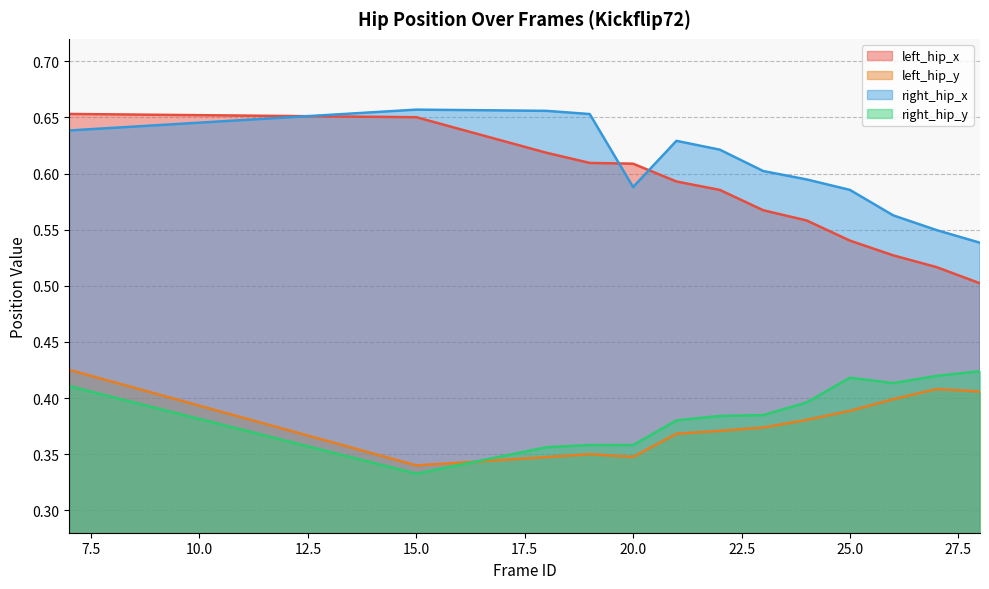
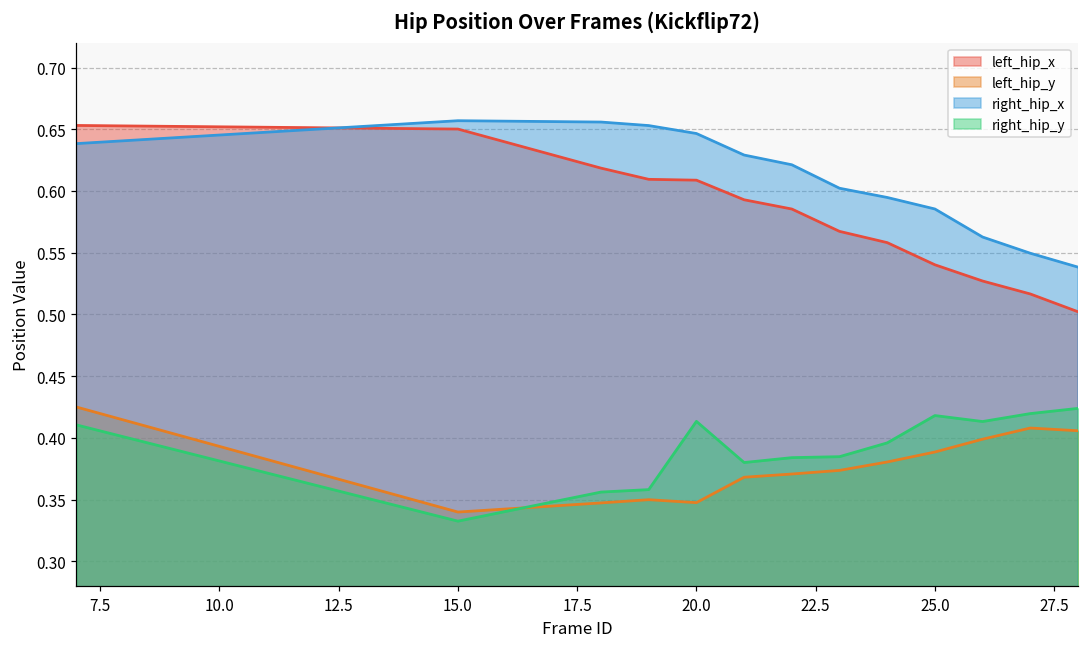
right_hip_x, 20.0: 0.588 -> 0.647
right_hip_y, 20.0: 0.358 -> 0.413
